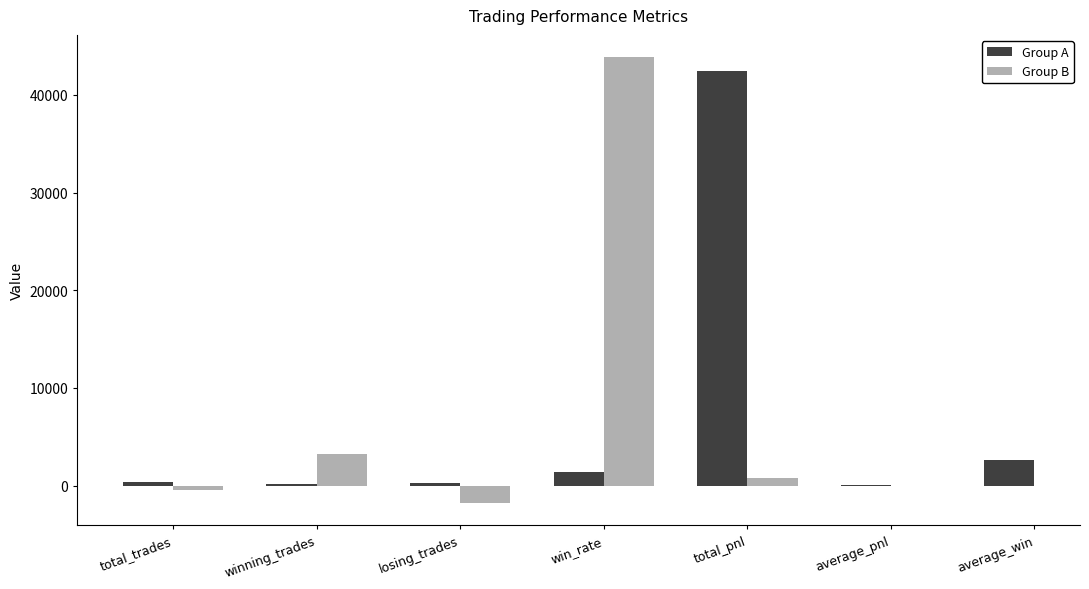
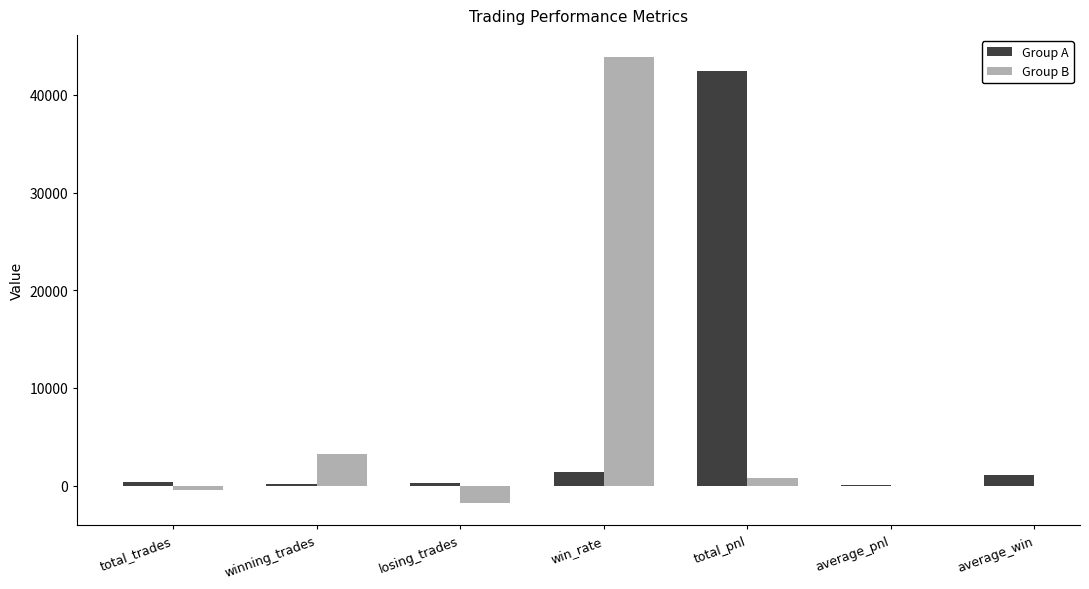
Group A, average_win: 3000 -> 1000
